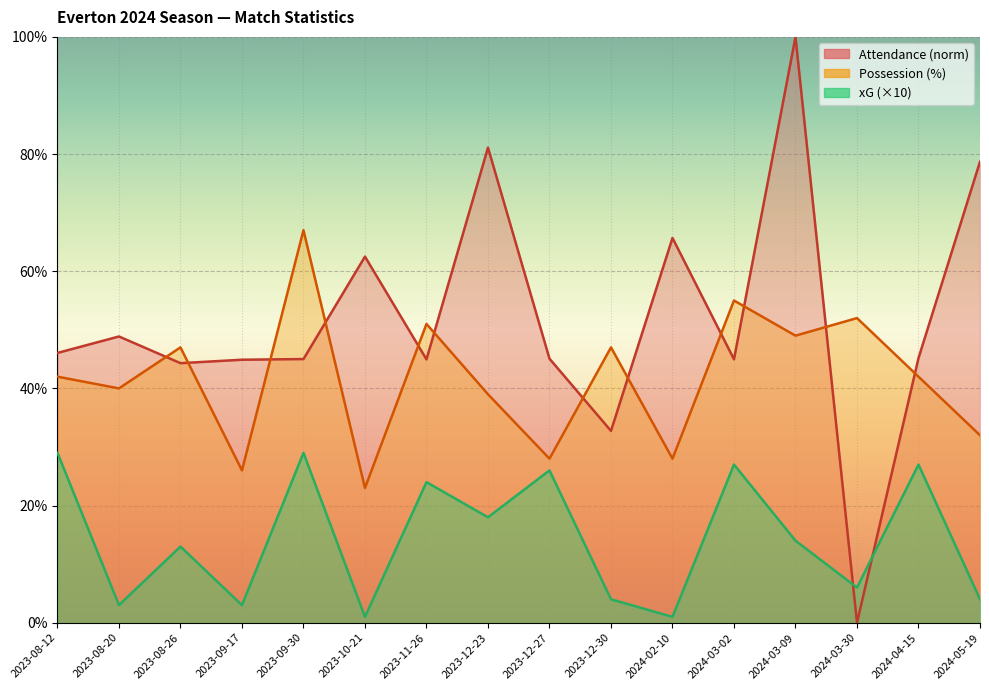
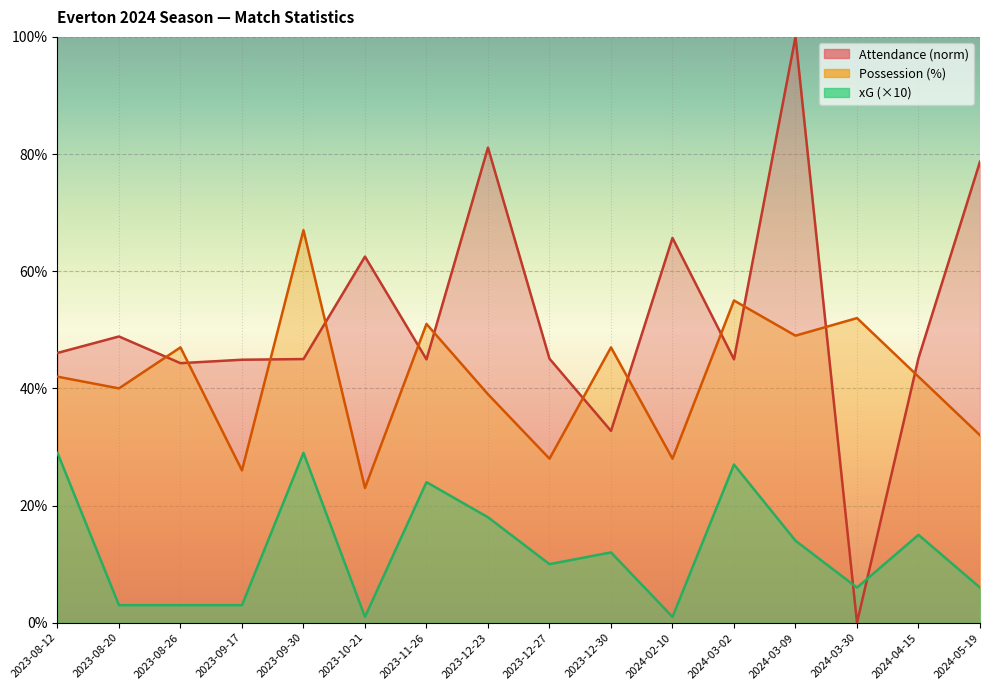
xG (×10), 2023-08-26: 13% -> 3%
xG (×10), 2023-12-27: 26% -> 10%
xG (×10), 2023-12-30: 4% -> 12%
xG (×10), 2024-04-15: 27% -> 15%
xG (×10), 2024-05-19: 4% -> 6%
